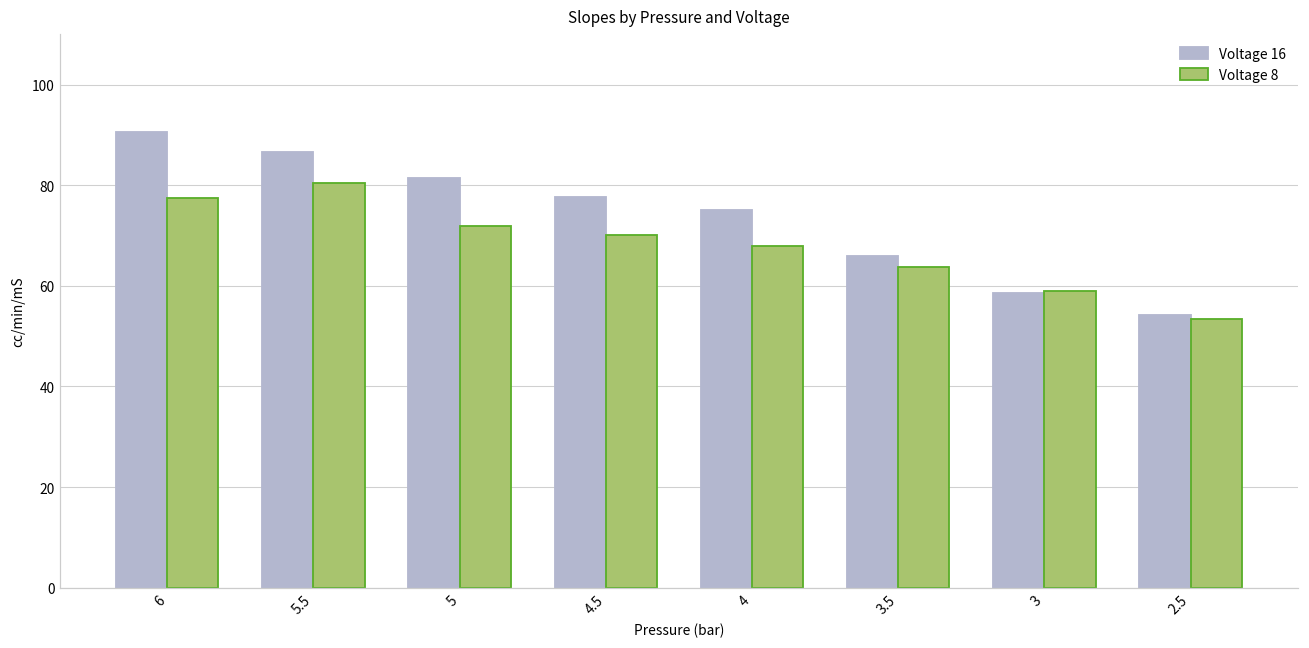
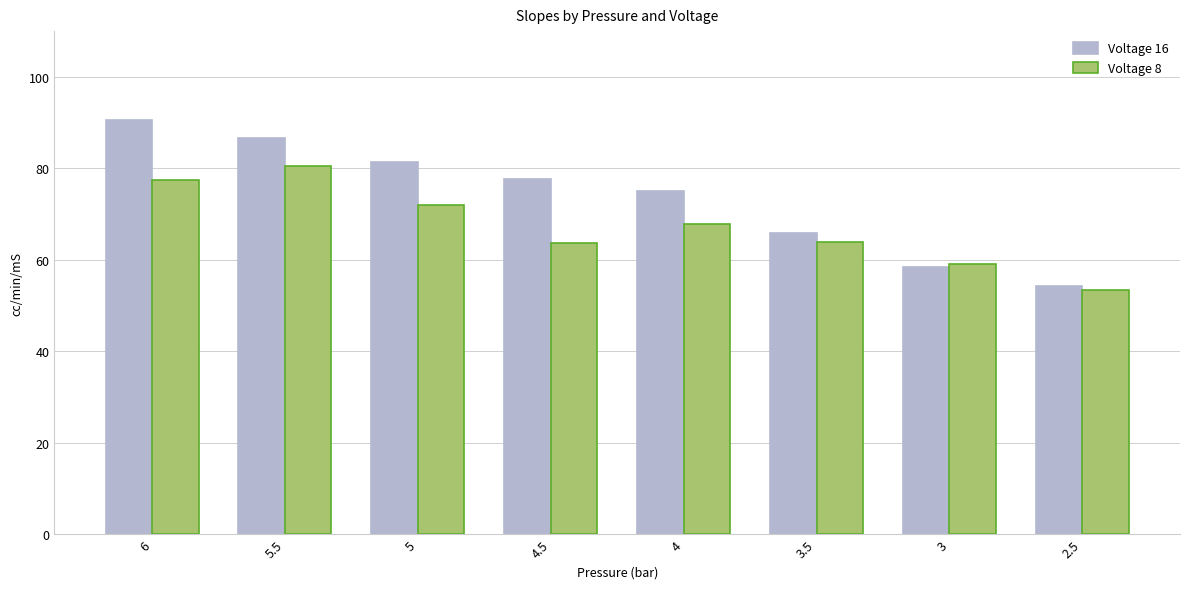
Voltage 8, 4.5: 70 -> 64
